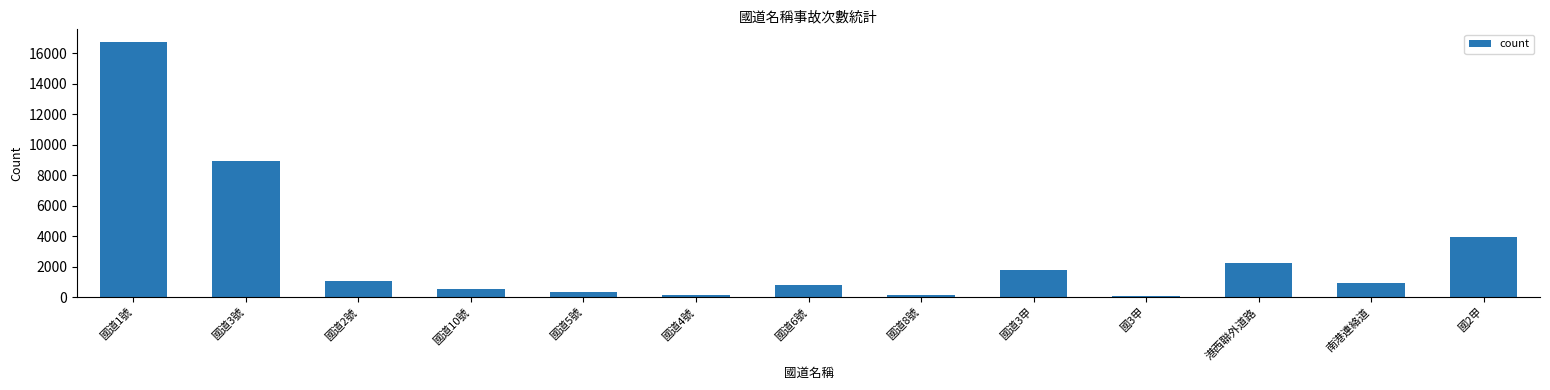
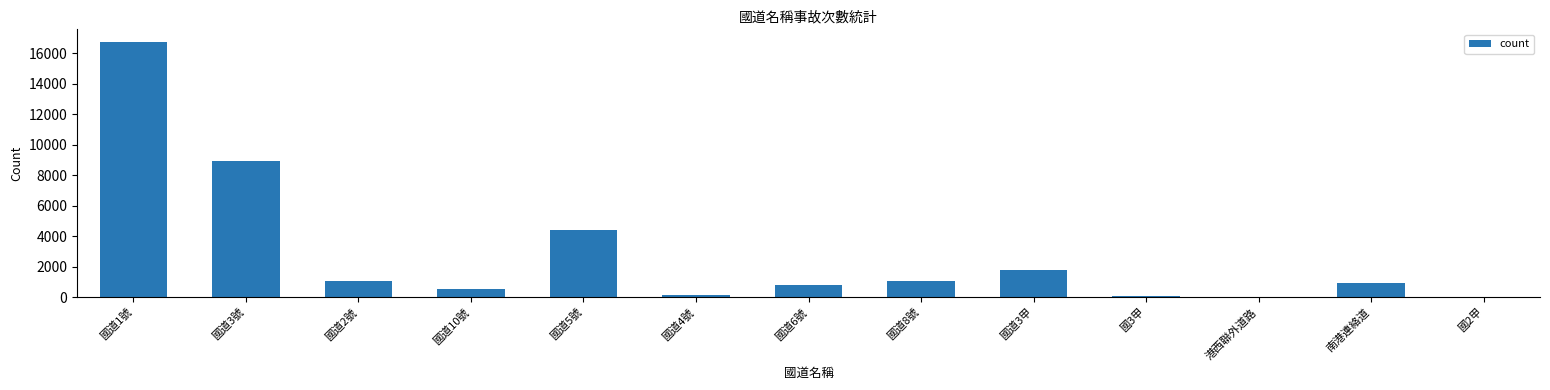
國道5號: 300 -> 4400
國道8號: 100 -> 1000
港西聯外道路: 2300 -> 0
國2甲: 4000 -> 0
